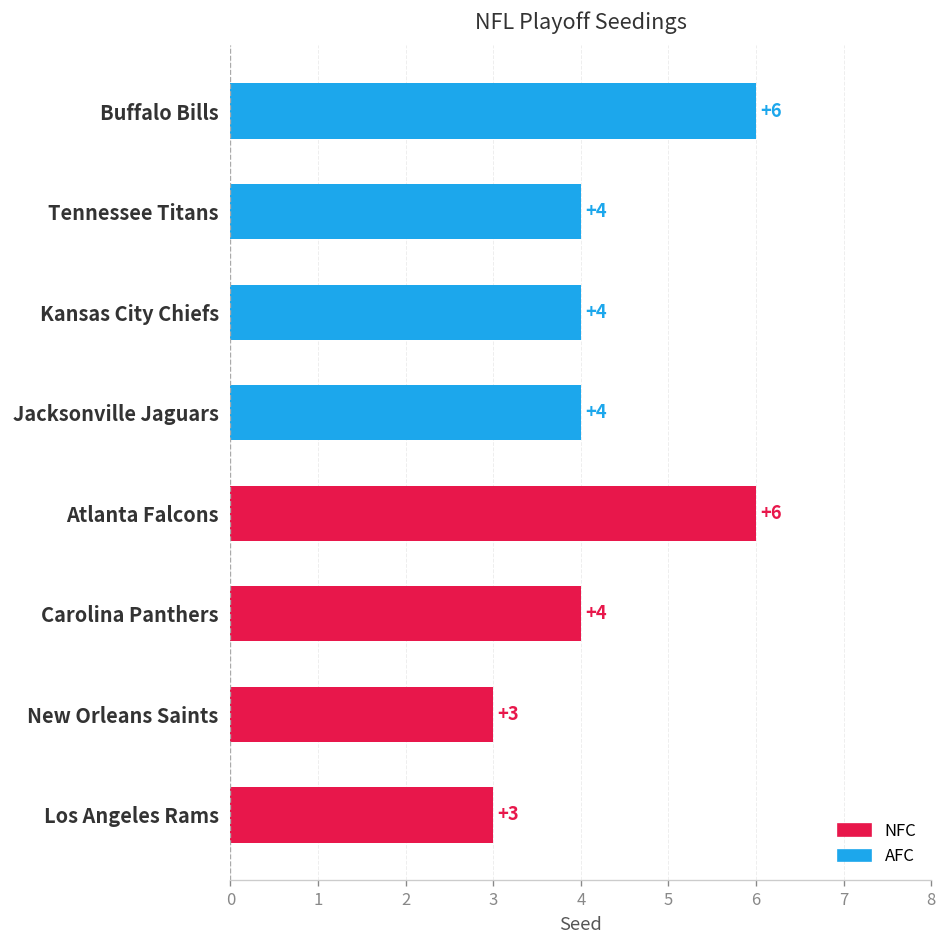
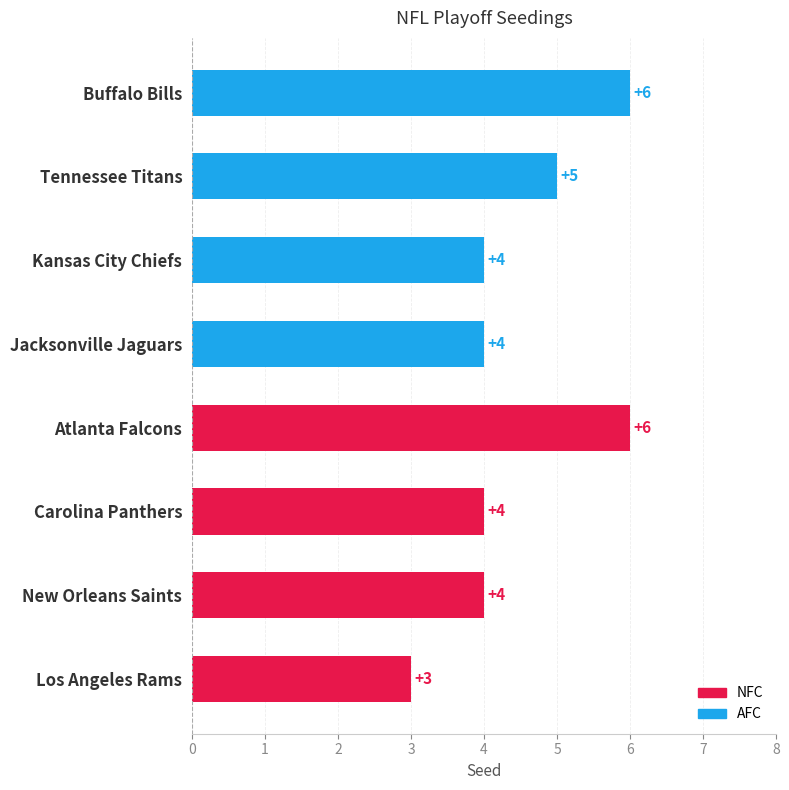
Tennessee Titans: +4 -> +5
New Orleans Saints: +3 -> +4
